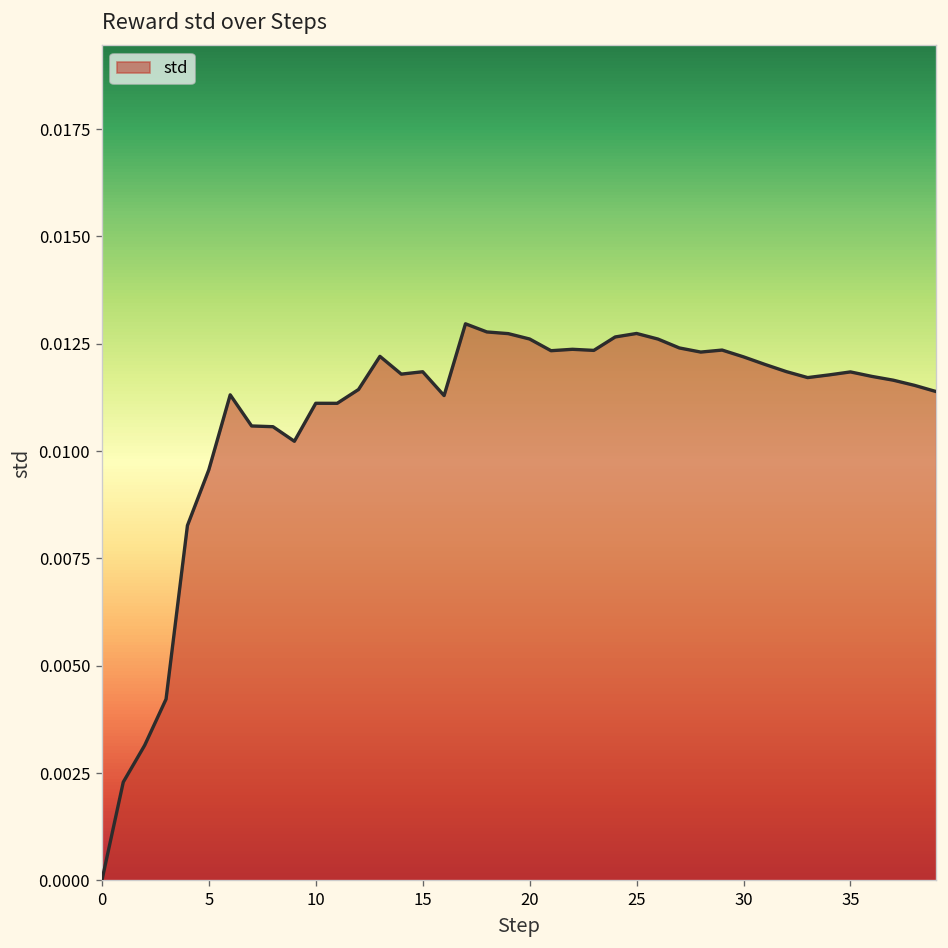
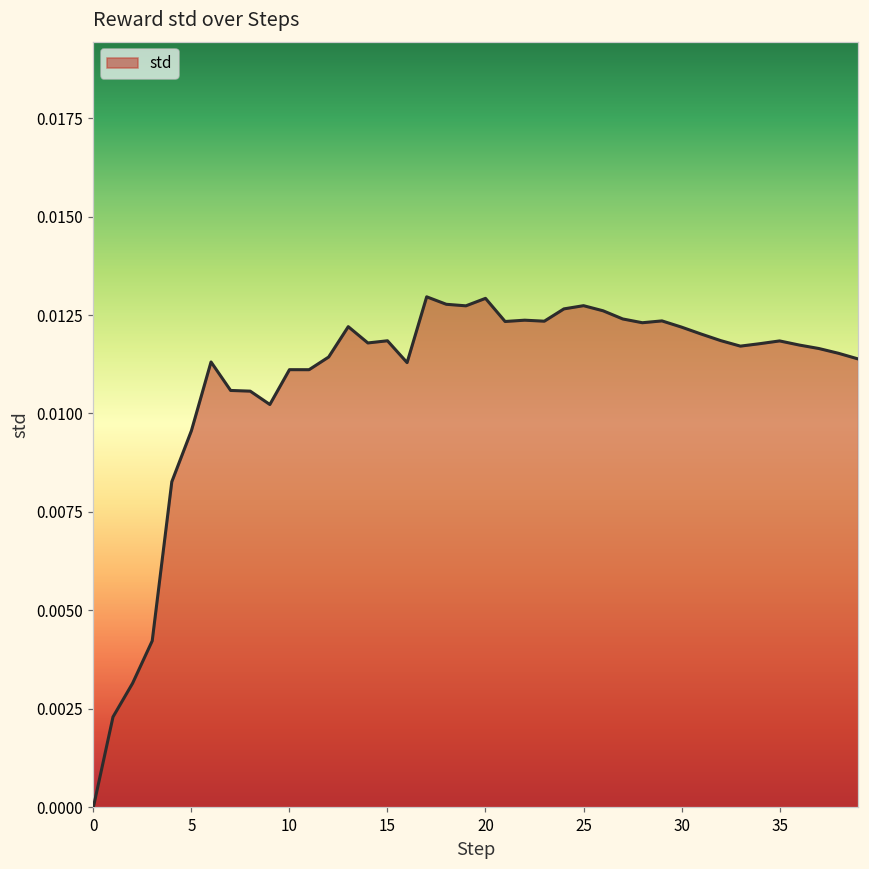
20: 0.0126 -> 0.0129
